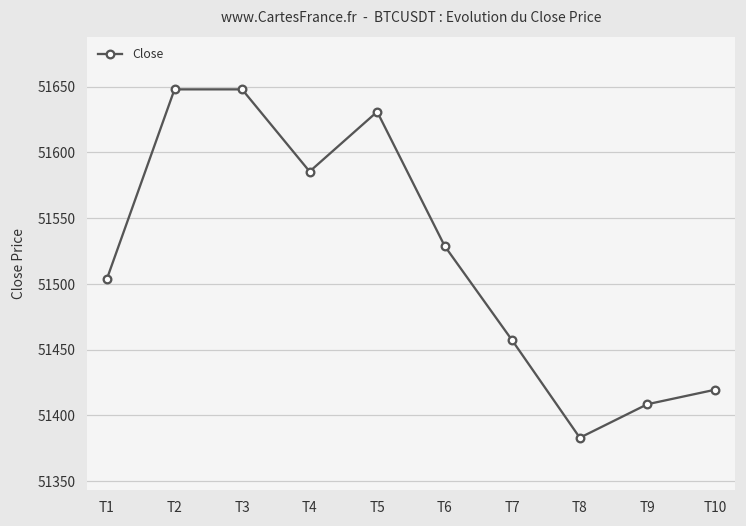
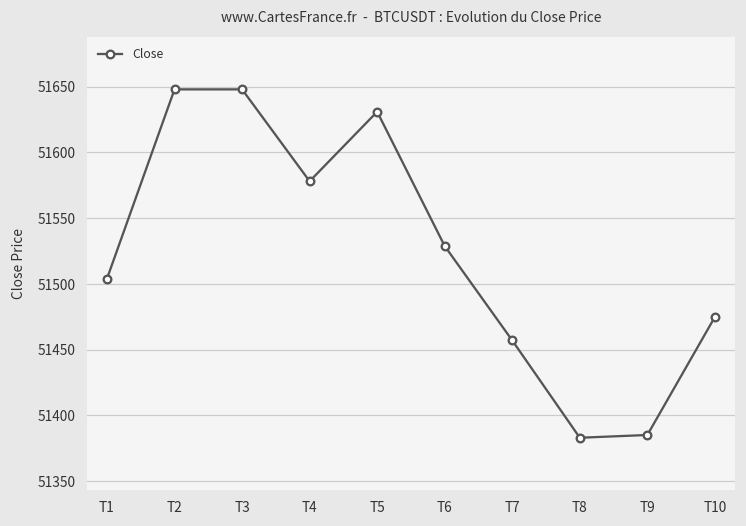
T4: 51586 -> 51578
T9: 51409 -> 51385
T10: 51420 -> 51475
